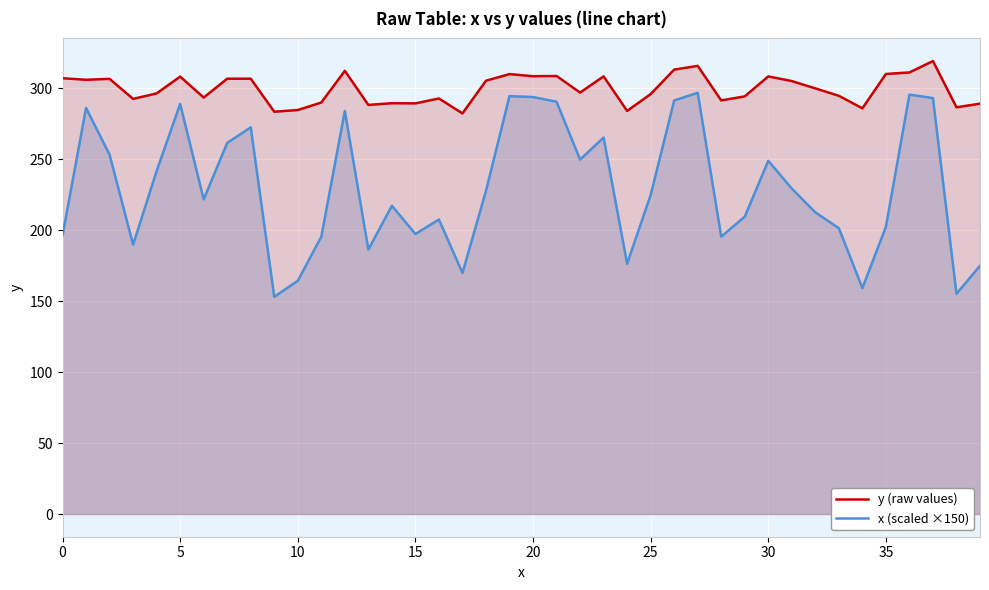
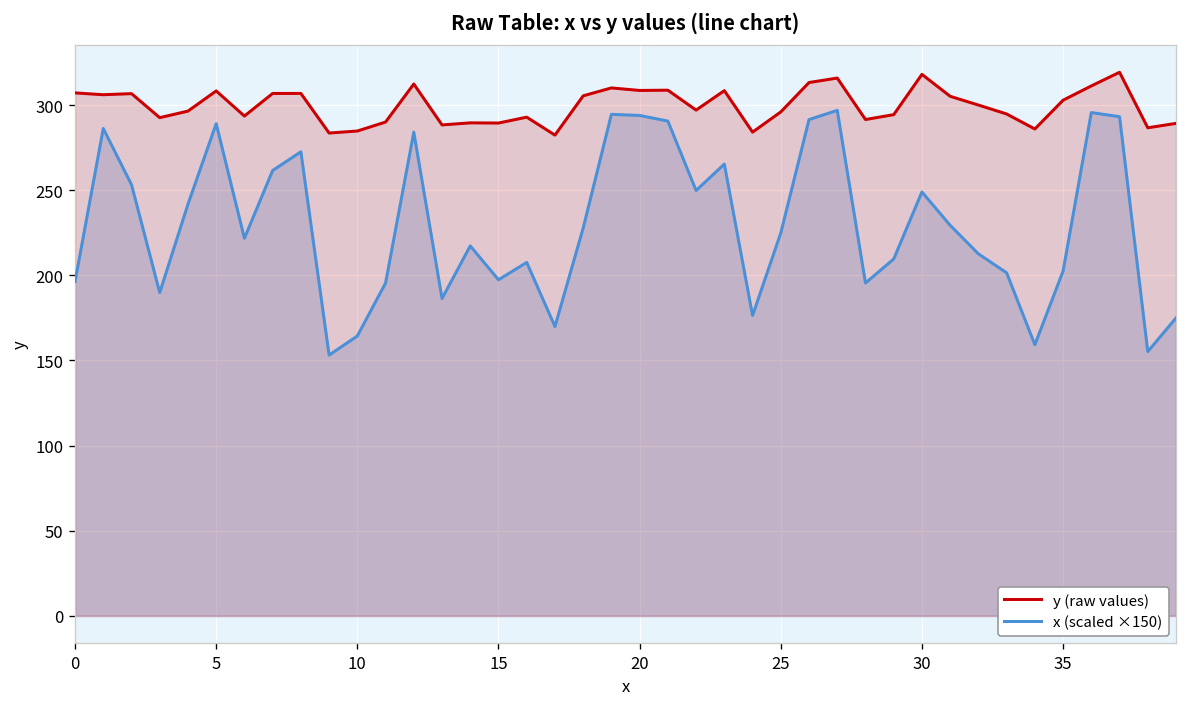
y (raw values), 30: 308 -> 318
y (raw values), 35: 310 -> 303
